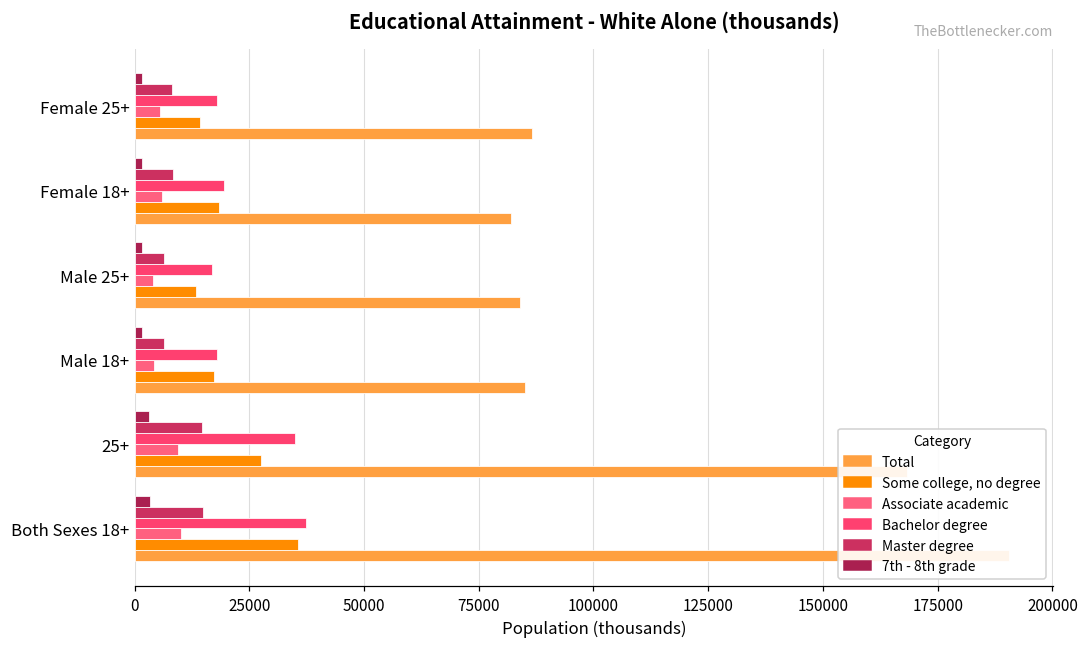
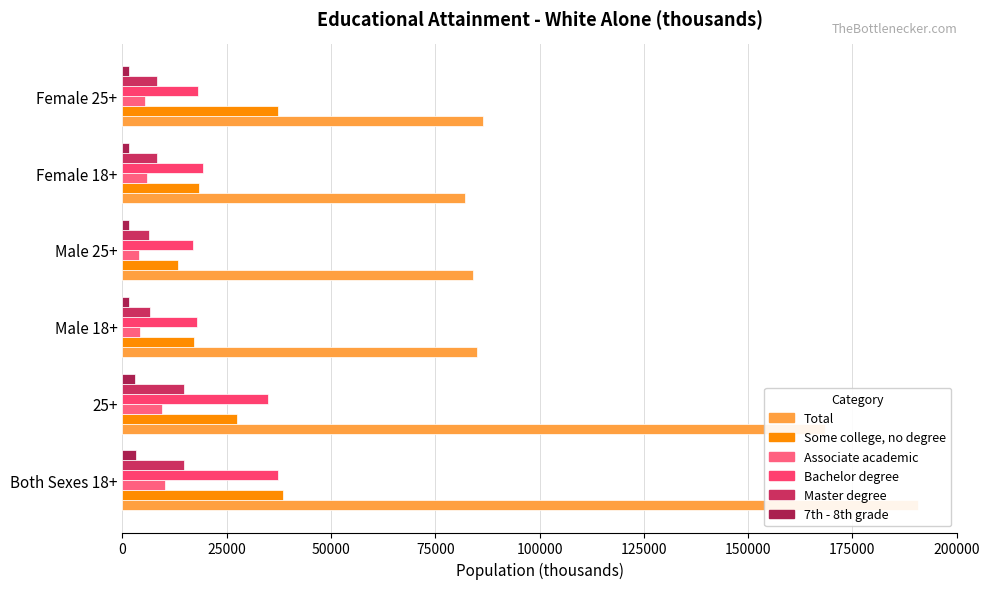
Some college, no degree, Female 25+: 14000 -> 37000
Some college, no degree, Both Sexes 18+: 36000 -> 38000
